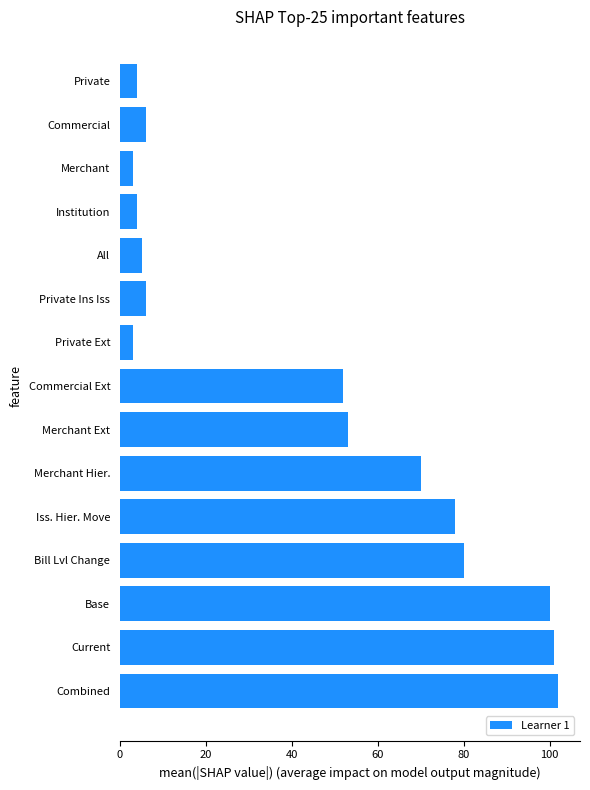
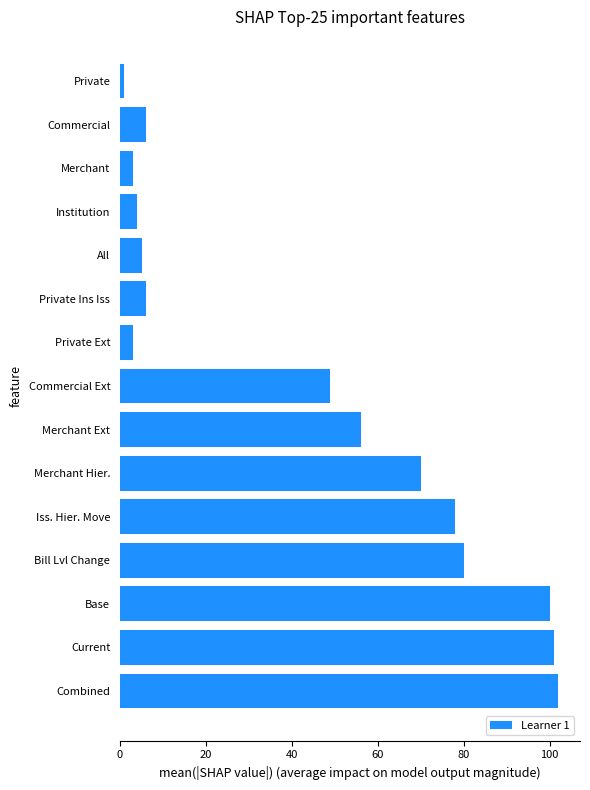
Private: 4 -> 1
Commercial Ext: 52 -> 49
Merchant Ext: 53 -> 56
